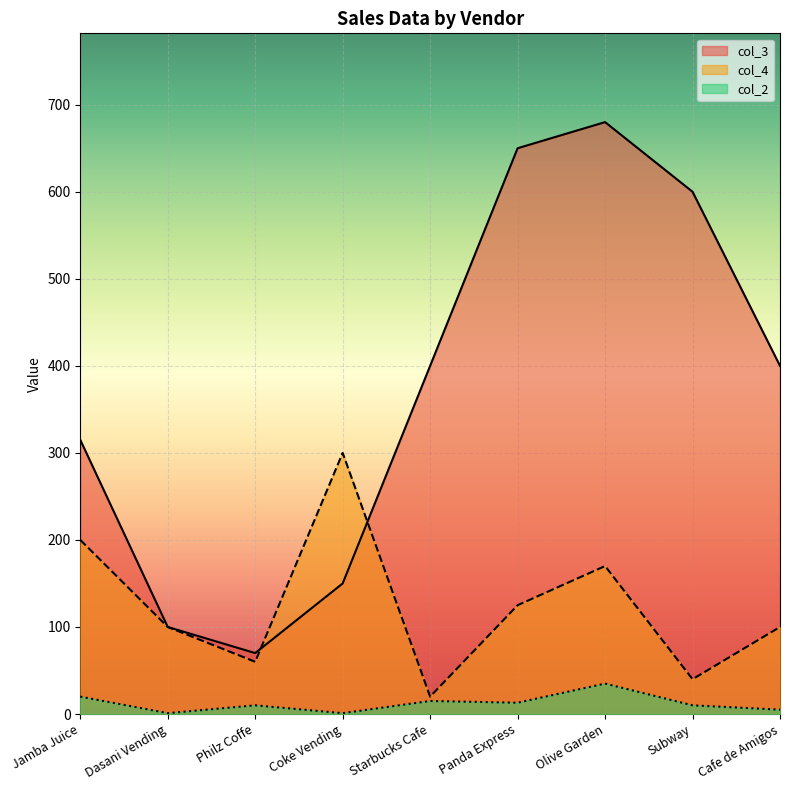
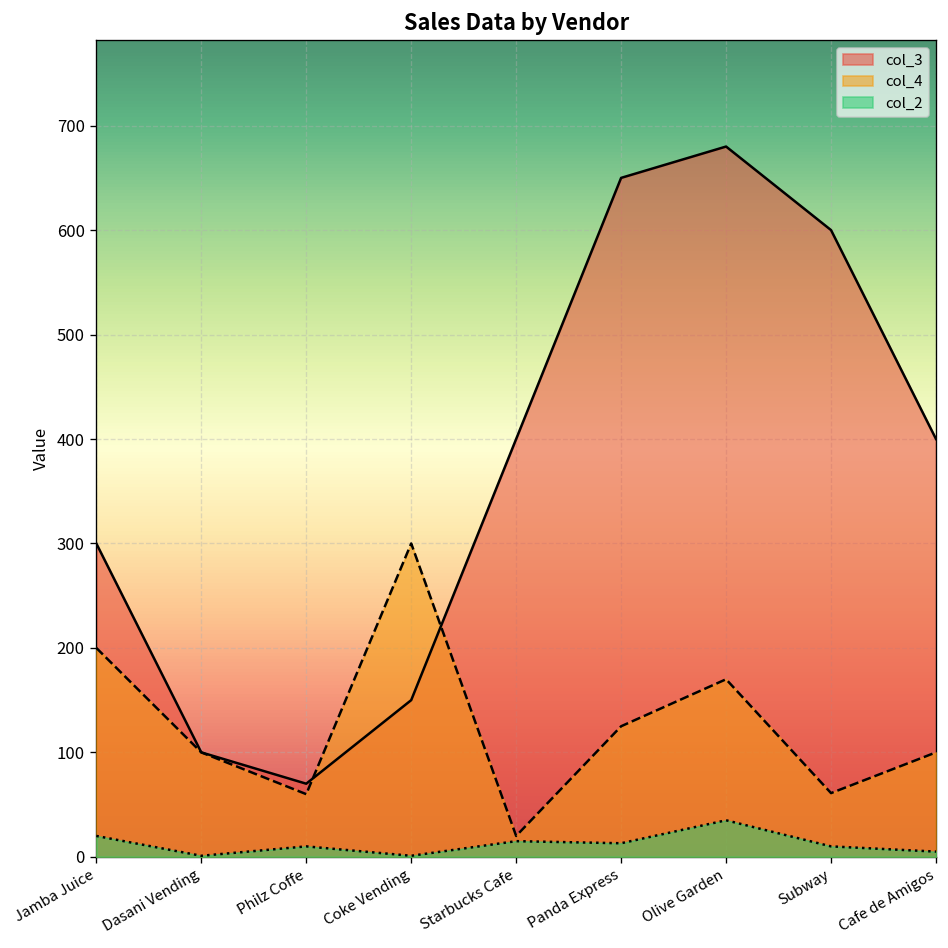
col_3, Jamba Juice: 320 -> 300
col_4, Subway: 40 -> 60
